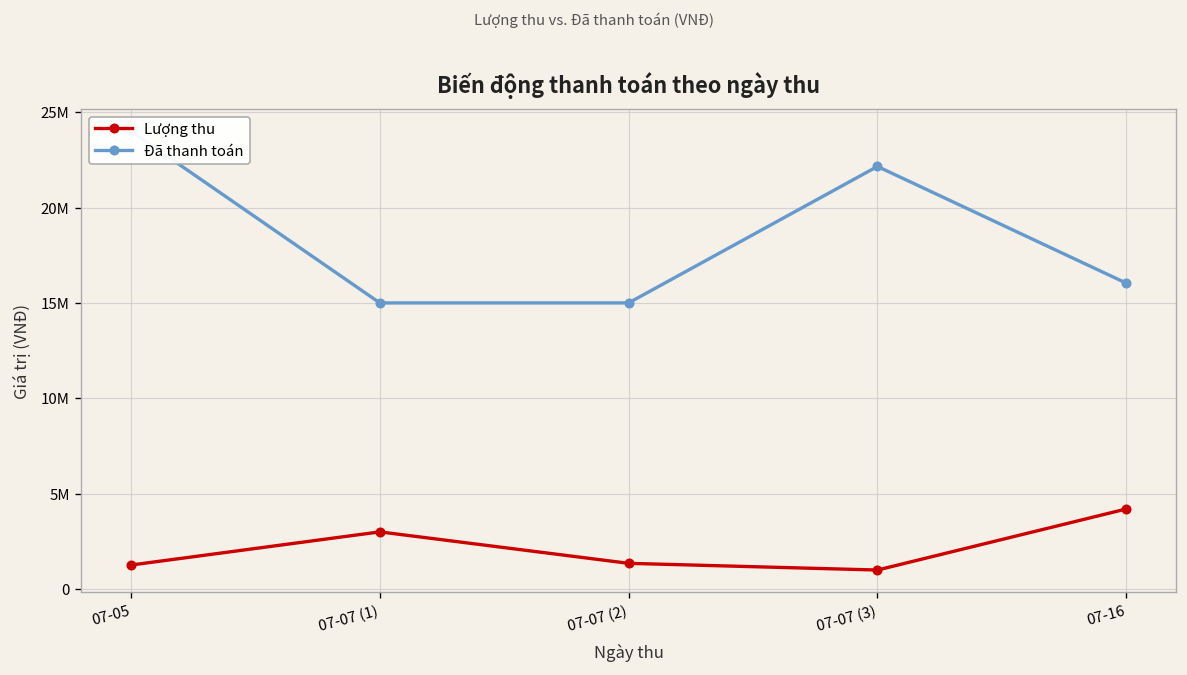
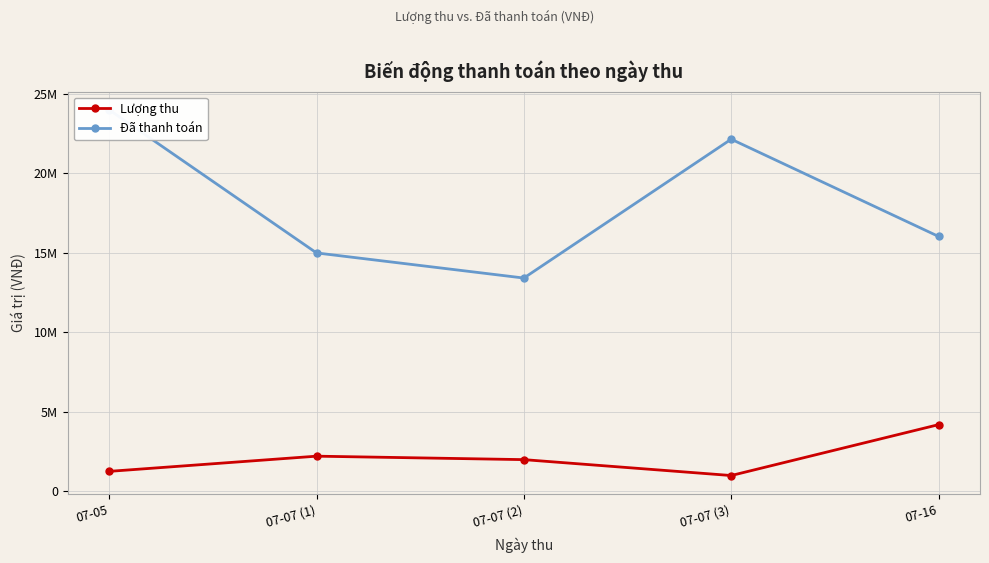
Lượng thu, 07-07 (1): 3000000 -> 2200000
Lượng thu, 07-07 (2): 1400000 -> 2000000
Đã thanh toán, 07-07 (2): 15000000 -> 13400000
